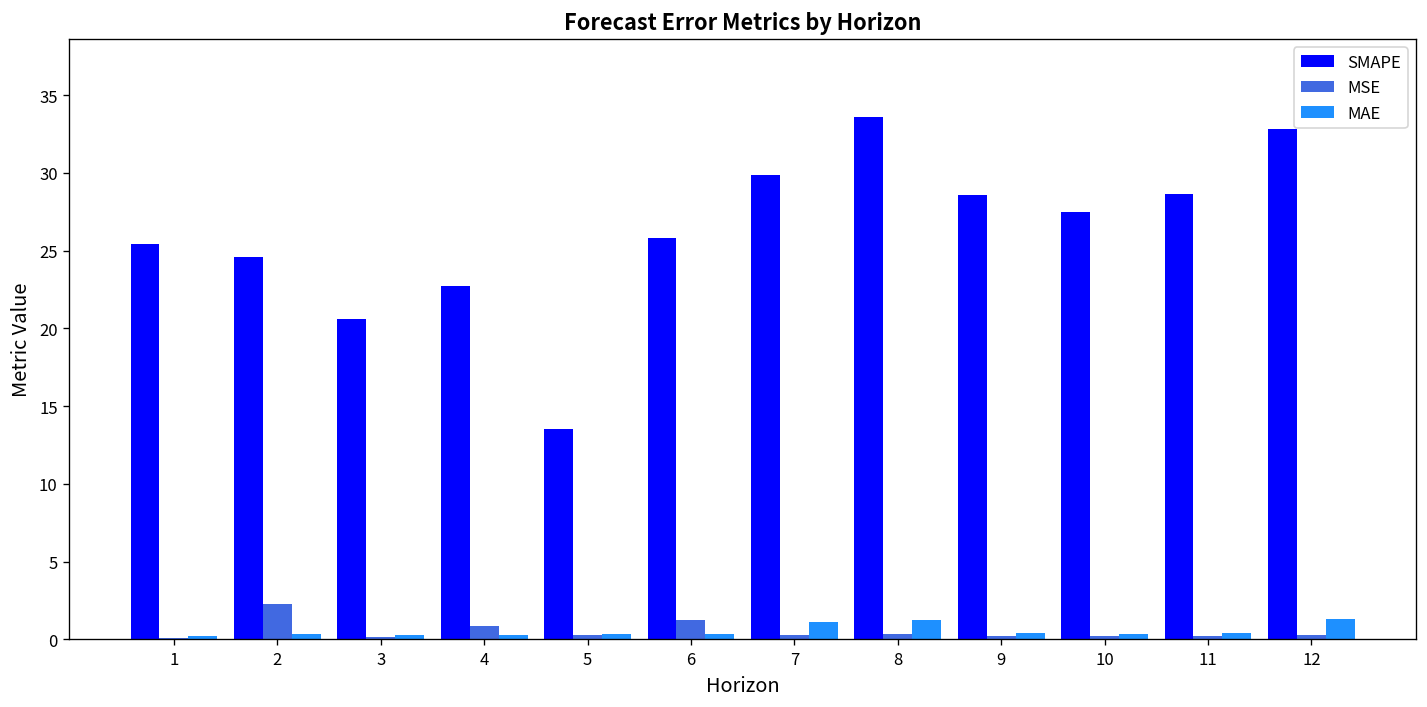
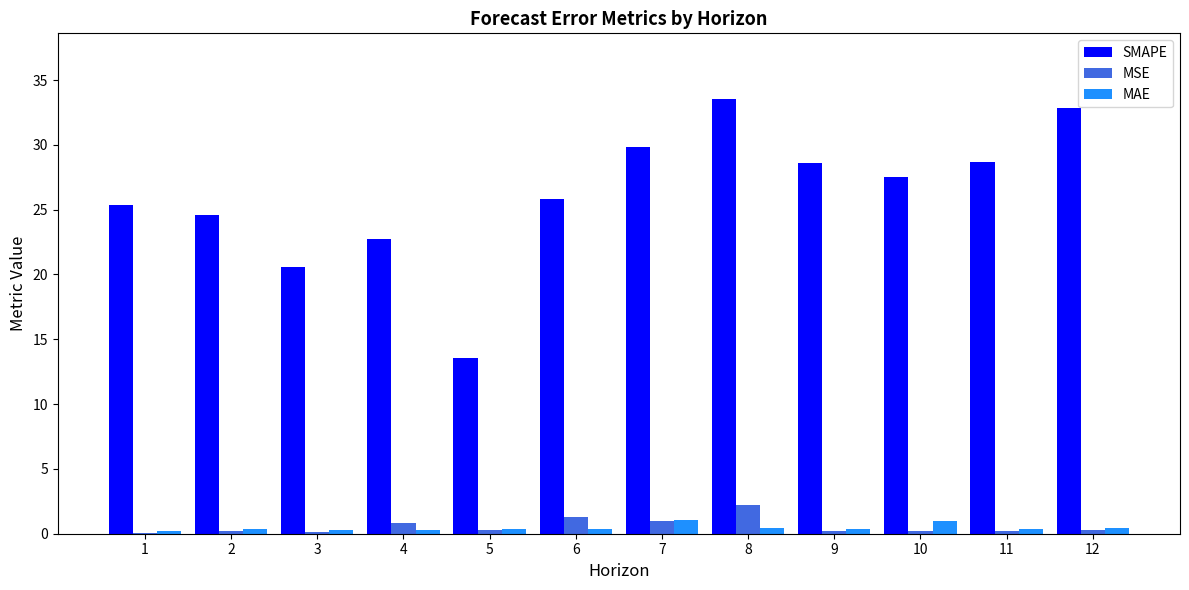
MSE, 2: 2.3 -> 0.2
MSE, 7: 0.3 -> 0.9
MSE, 8: 0.3 -> 2.2
MAE, 8: 1.2 -> 0.5
MAE, 10: 0.4 -> 1.0
MAE, 12: 1.3 -> 0.5
